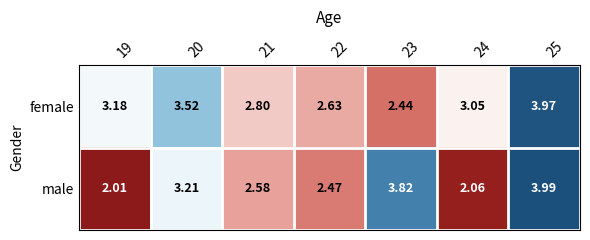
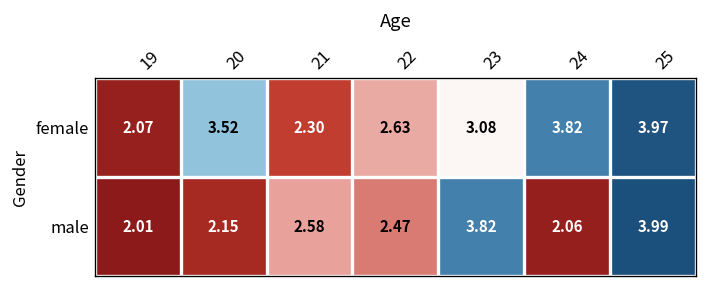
female, 19: 3.18 -> 2.07
female, 21: 2.80 -> 2.30
female, 23: 2.44 -> 3.08
female, 24: 3.05 -> 3.82
male, 20: 3.21 -> 2.15
